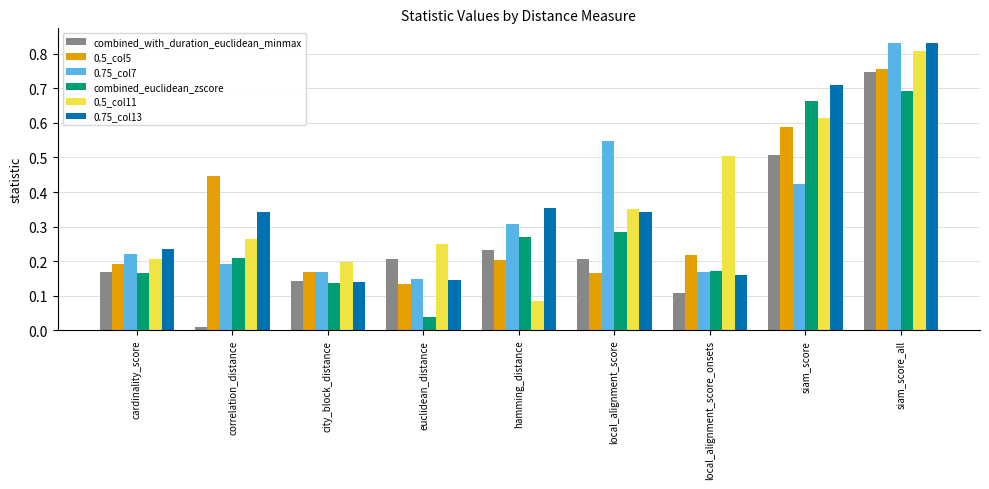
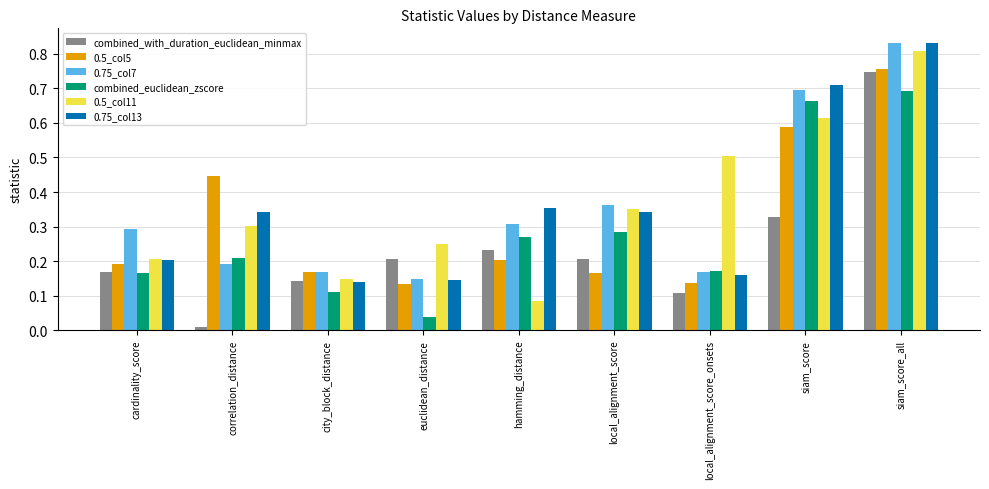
0.75_col7, cardinality_score: 0.22 -> 0.29
0.75_col13, cardinality_score: 0.24 -> 0.20
0.5_col11, correlation_distance: 0.26 -> 0.30
combined_euclidean_zscore, city_block_distance: 0.14 -> 0.11
0.5_col11, city_block_distance: 0.20 -> 0.15
0.75_col7, local_alignment_score: 0.55 -> 0.36
0.5_col5, local_alignment_score_onsets: 0.22 -> 0.14
combined_with_duration_euclidean_minmax, siam_score: 0.51 -> 0.33
0.75_col7, siam_score: 0.42 -> 0.70
